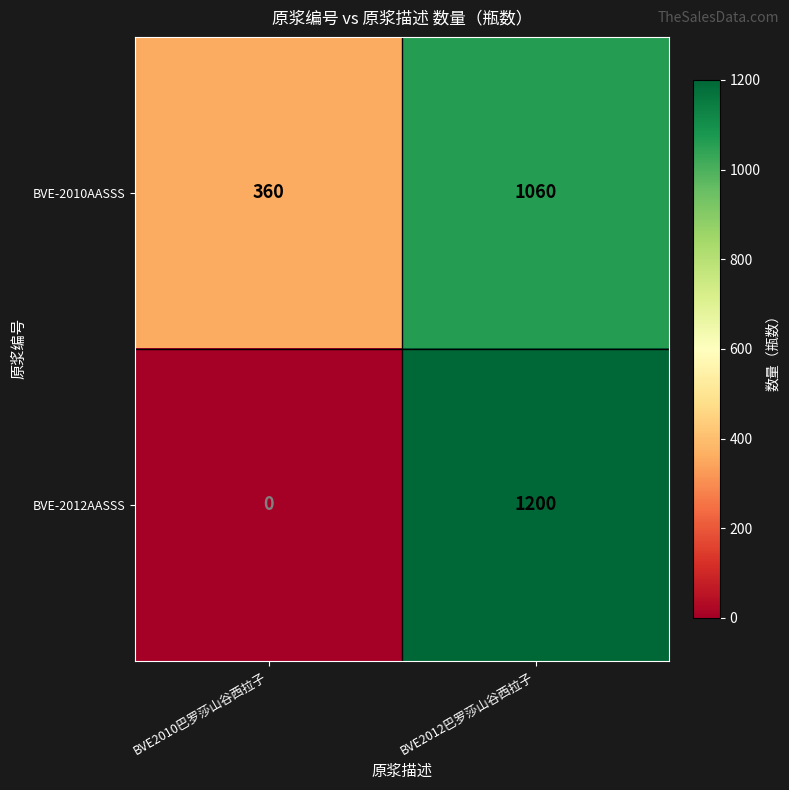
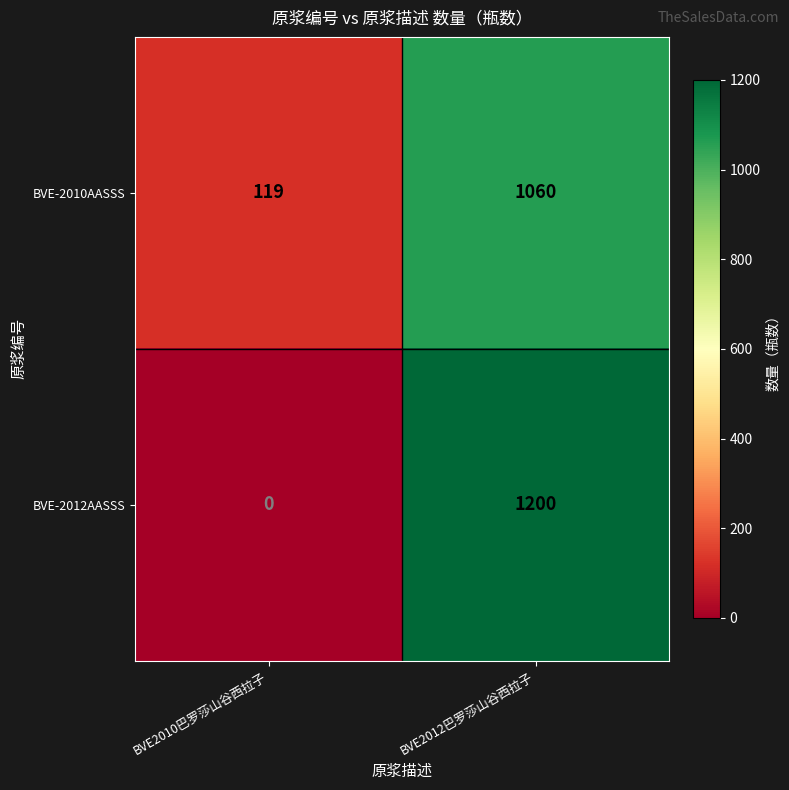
BVE-2010AASSS, BVE2010巴罗莎山谷西拉子: 360 -> 119
